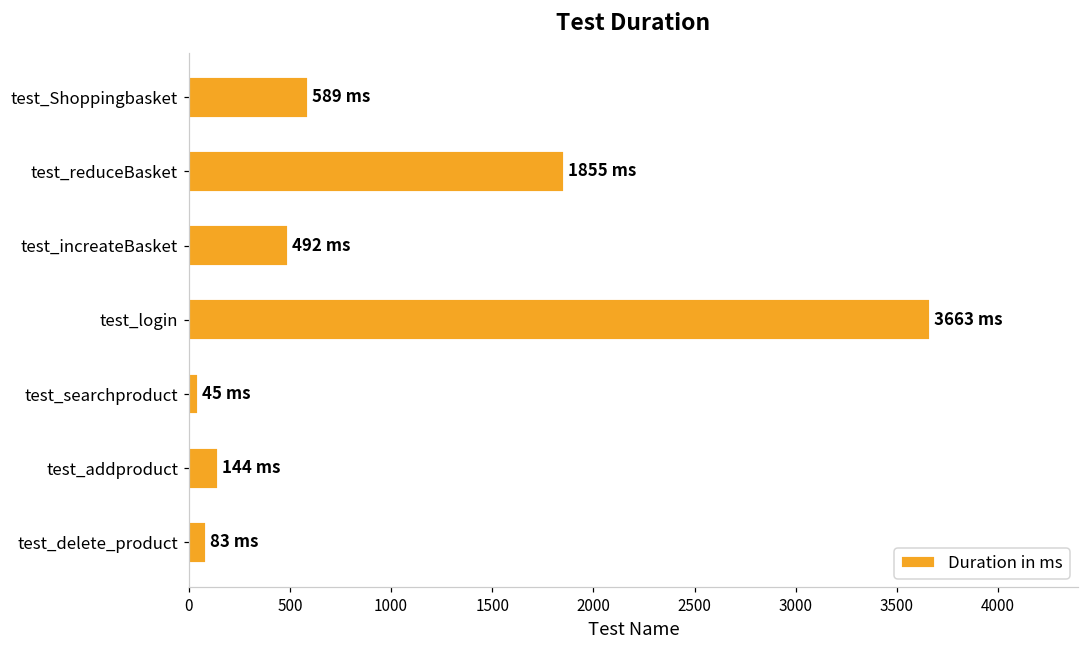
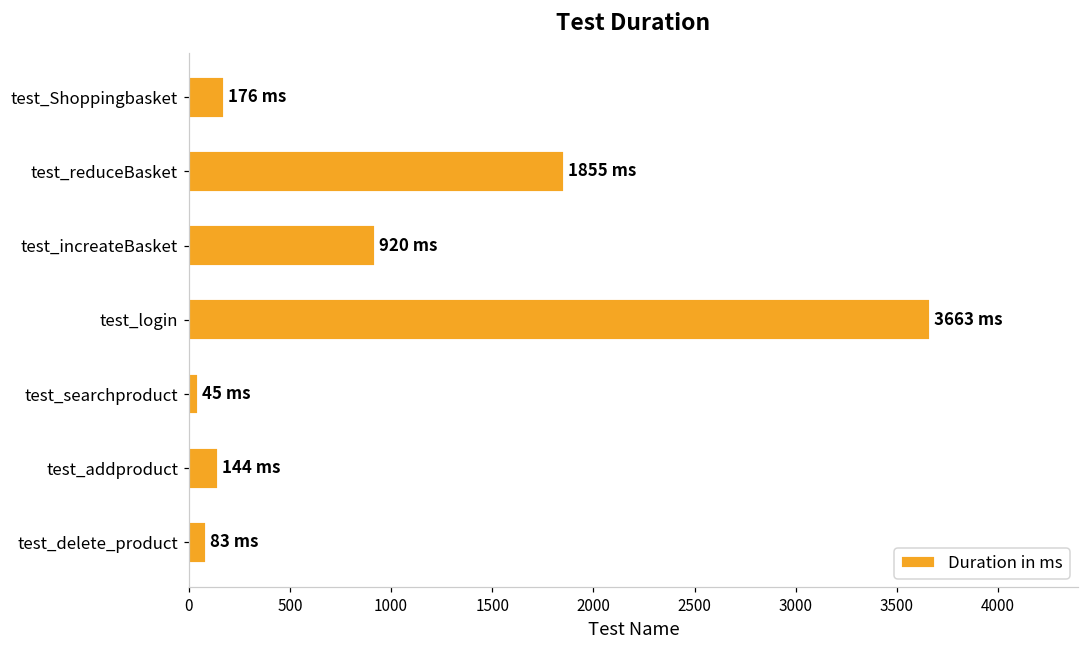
test_Shoppingbasket: 589 -> 176
test_increateBasket: 492 -> 920
